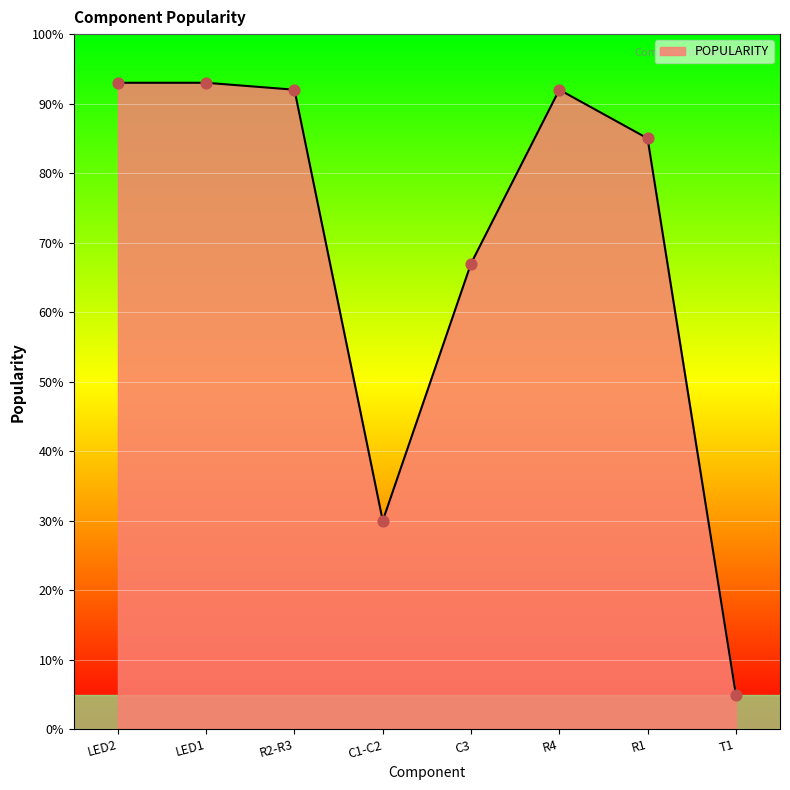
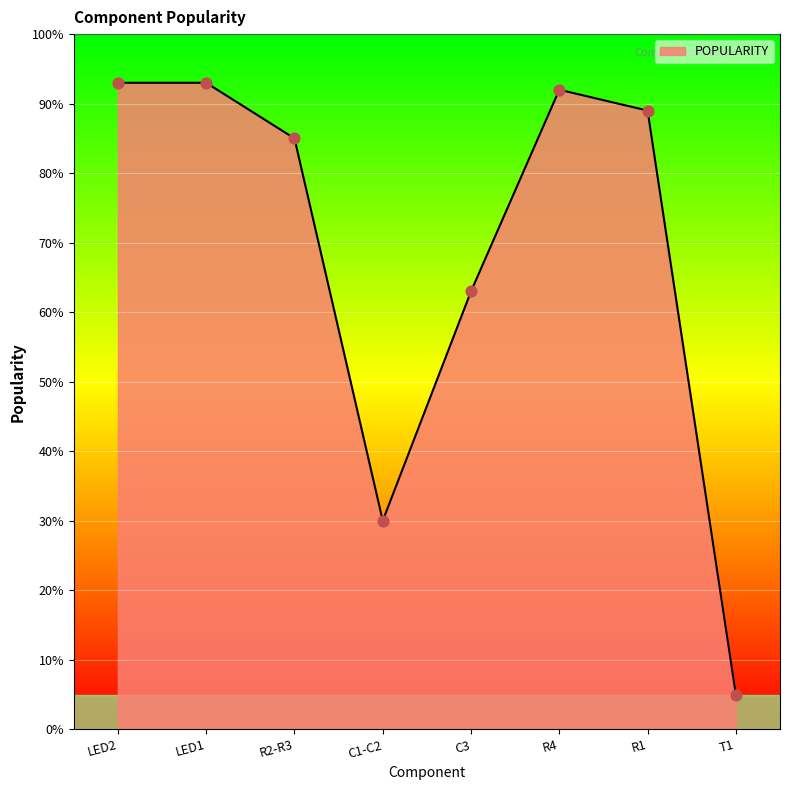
R2-R3: 92% -> 85%
C3: 67% -> 63%
R1: 85% -> 89%
